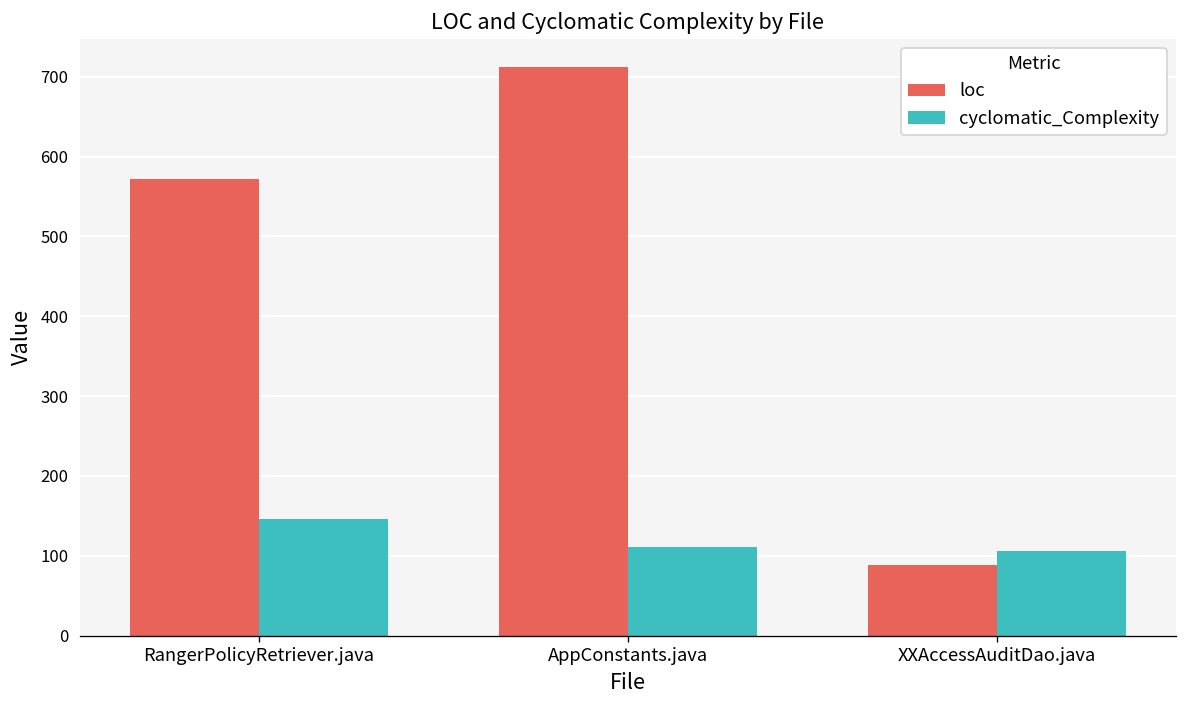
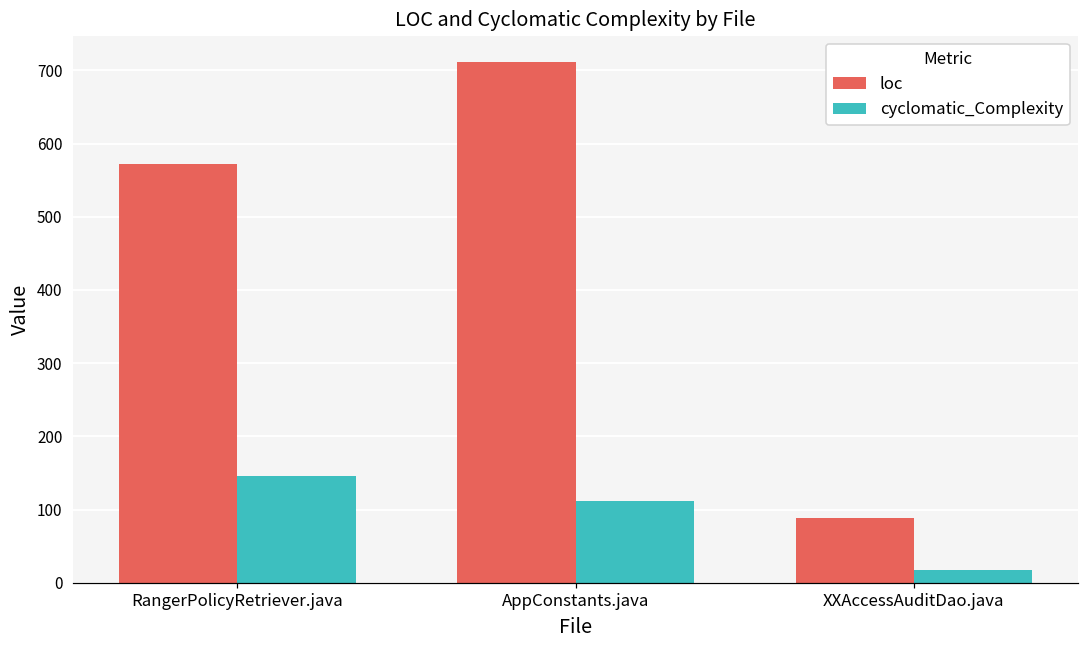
cyclomatic_Complexity, XXAccessAuditDao.java: 110 -> 20
